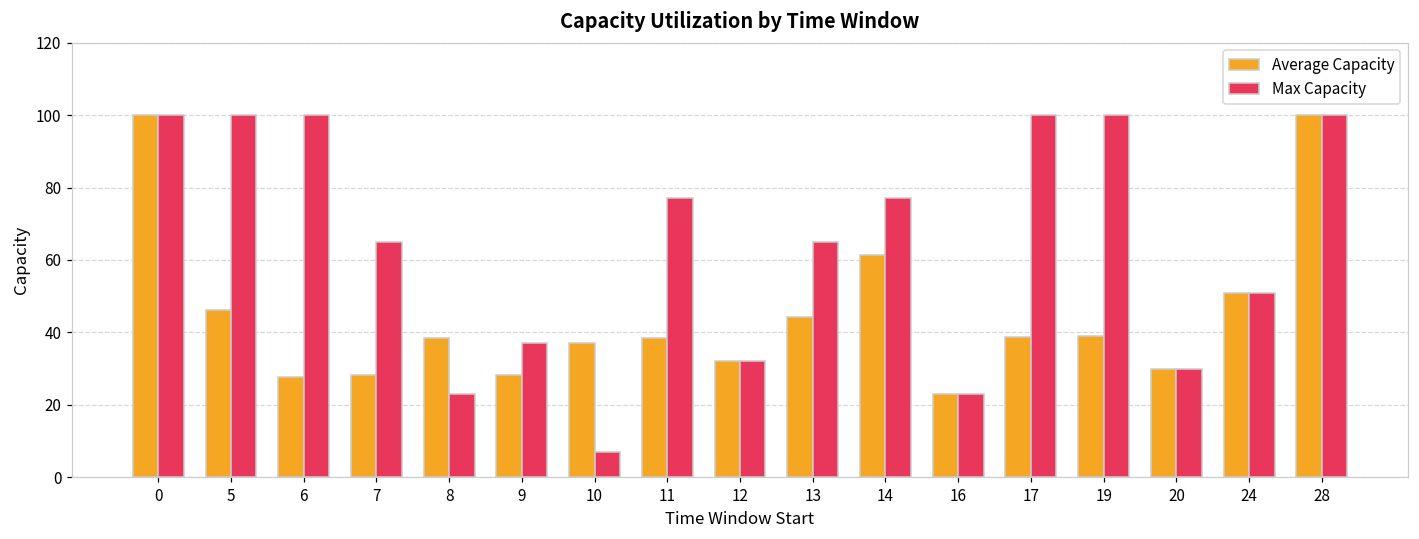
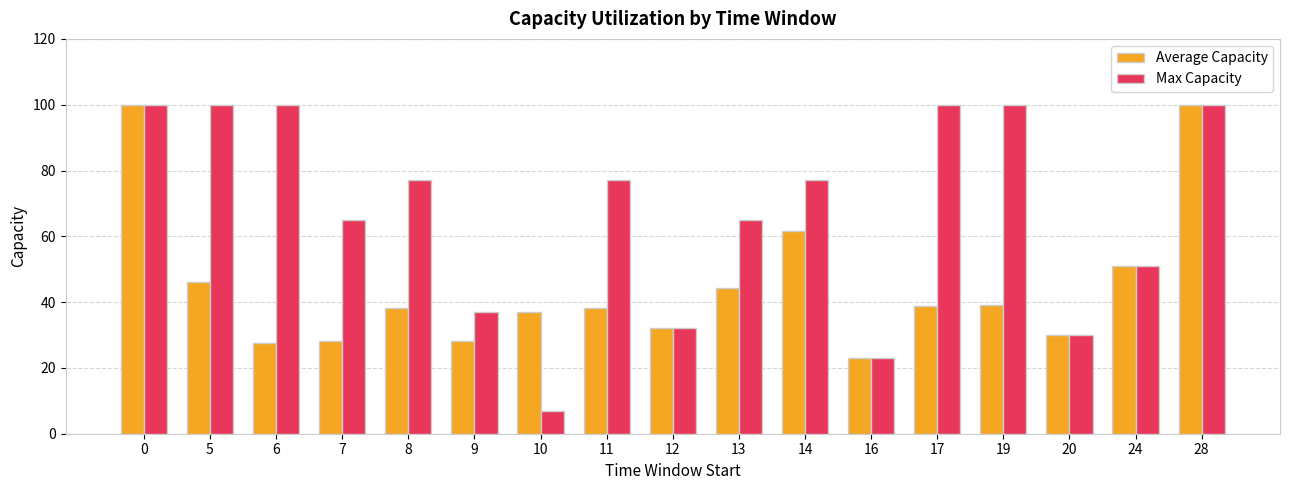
Max Capacity, 8: 23 -> 77
